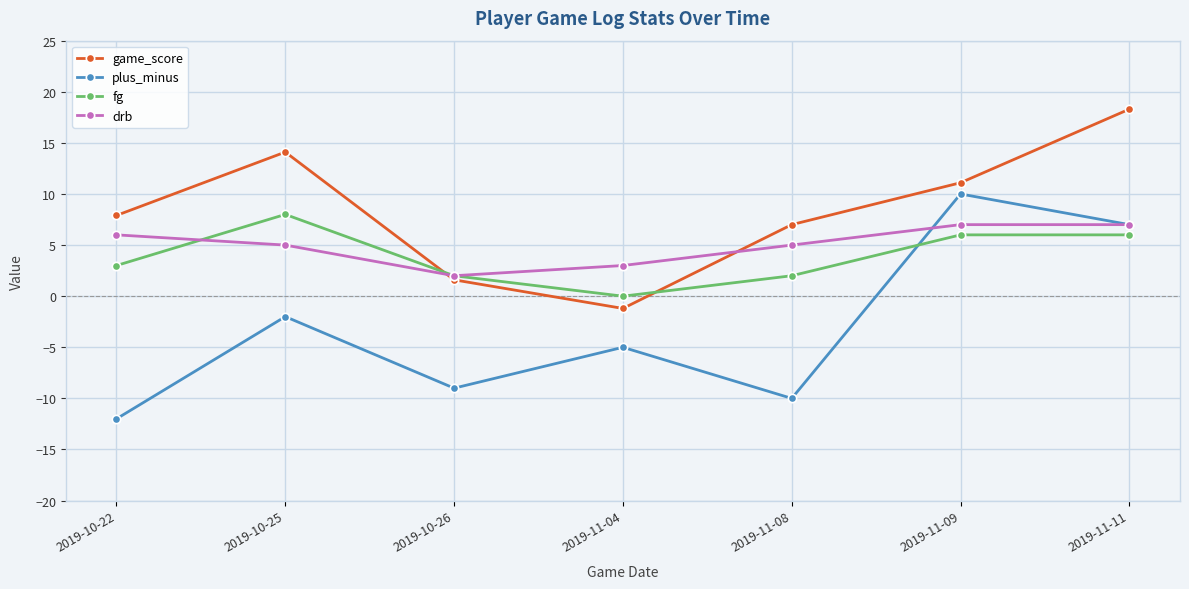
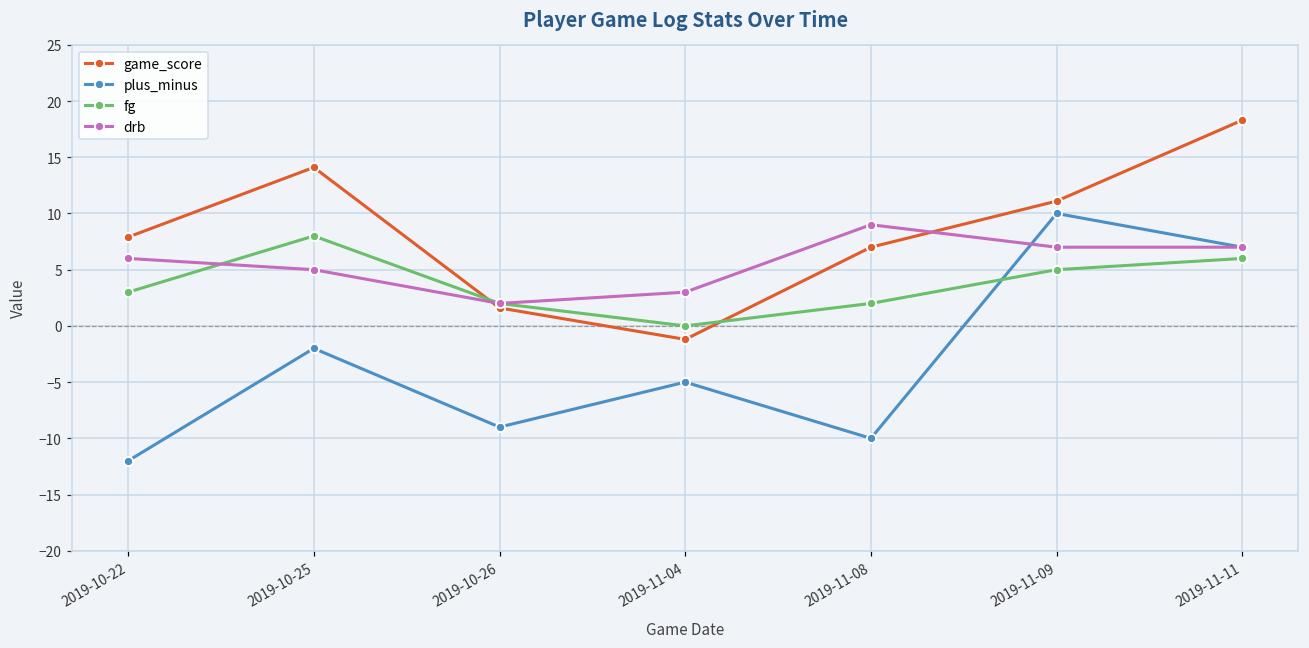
drb, 2019-11-08: 5 -> 9
fg, 2019-11-09: 6 -> 5
